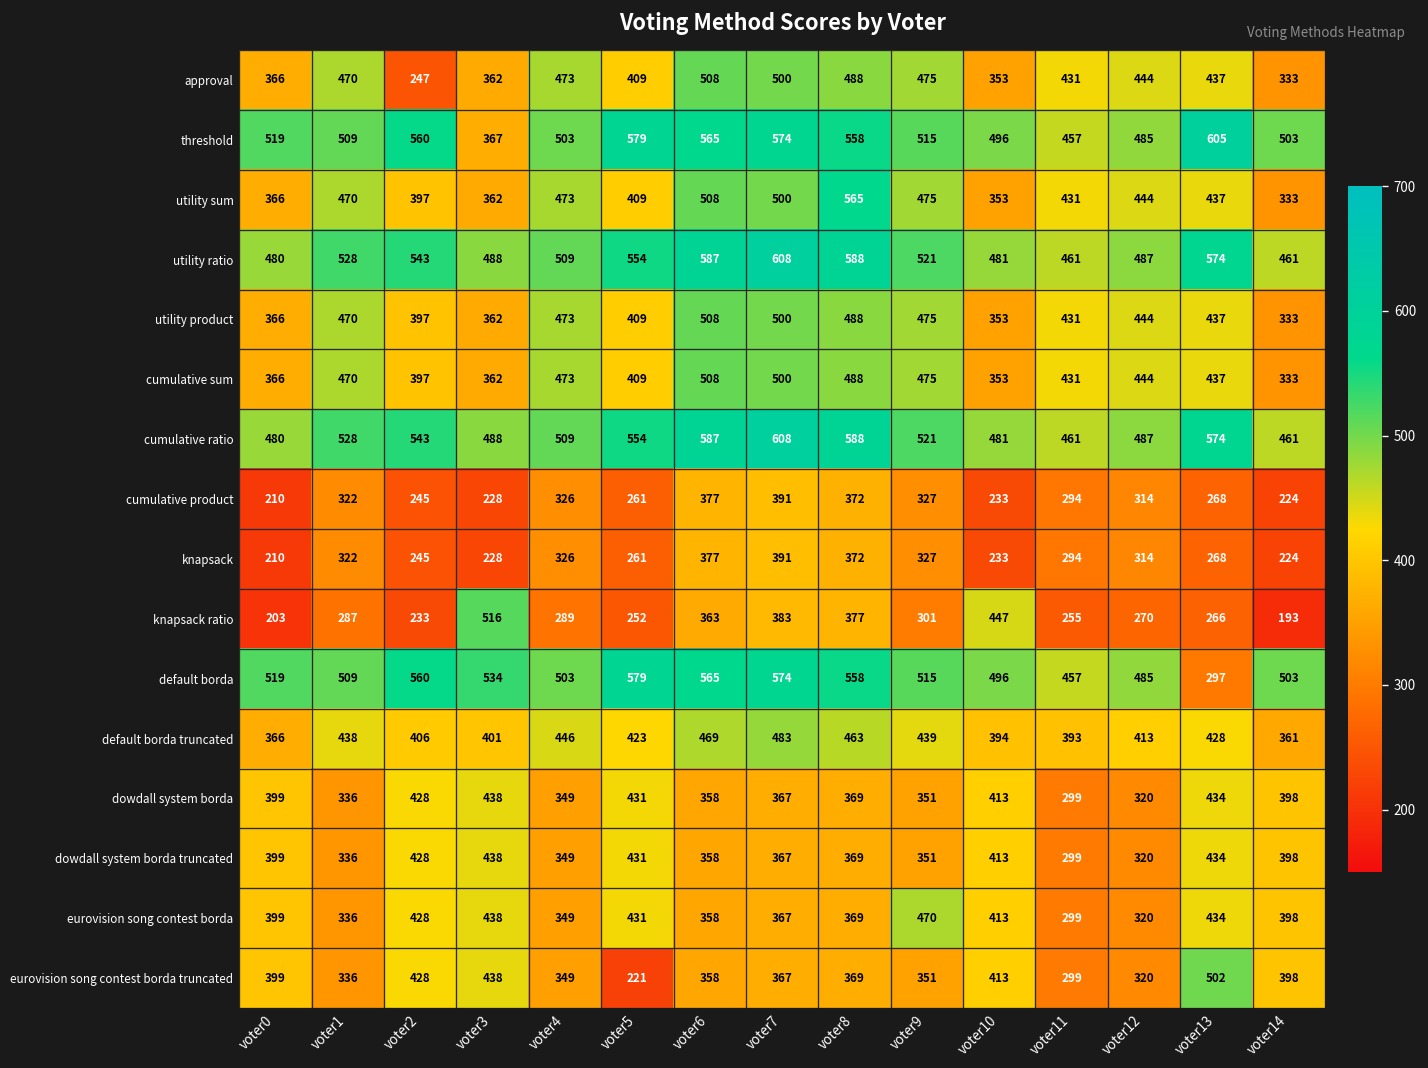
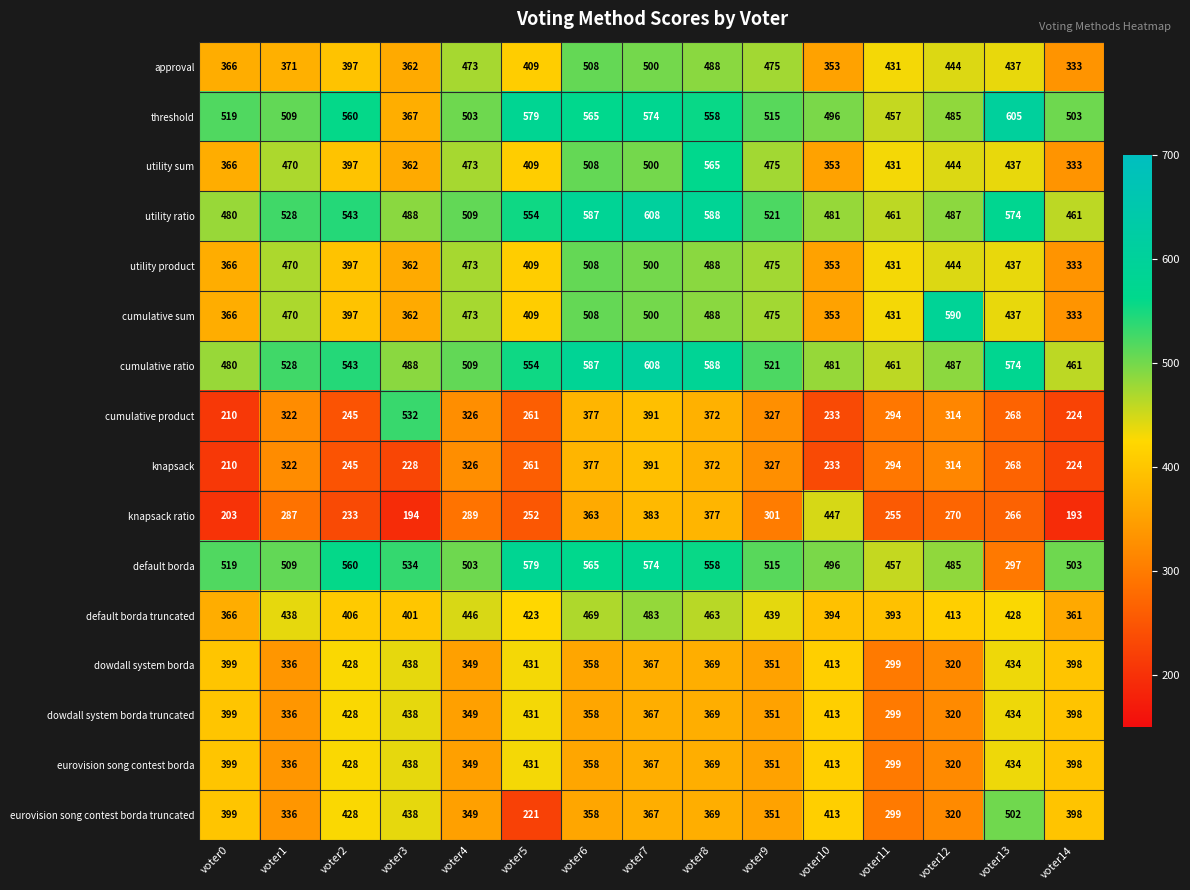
approval, voter1: 470 -> 371
approval, voter2: 247 -> 397
cumulative sum, voter12: 444 -> 590
cumulative product, voter3: 228 -> 532
knapsack ratio, voter3: 516 -> 194
eurovision song contest borda, voter9: 470 -> 351
